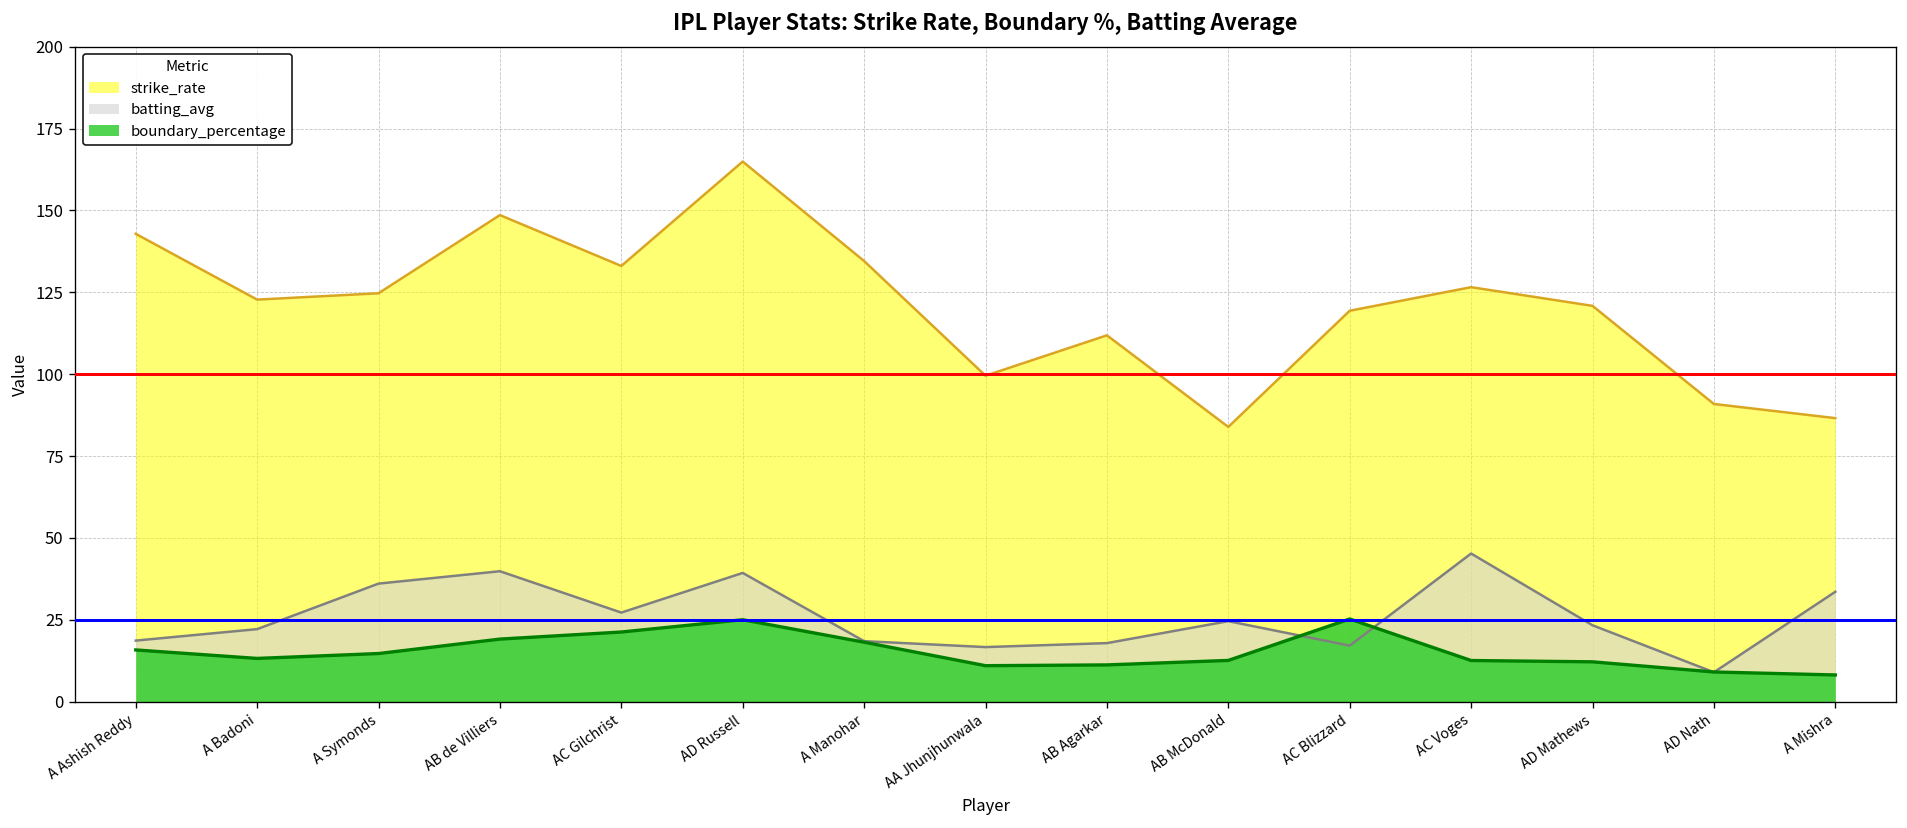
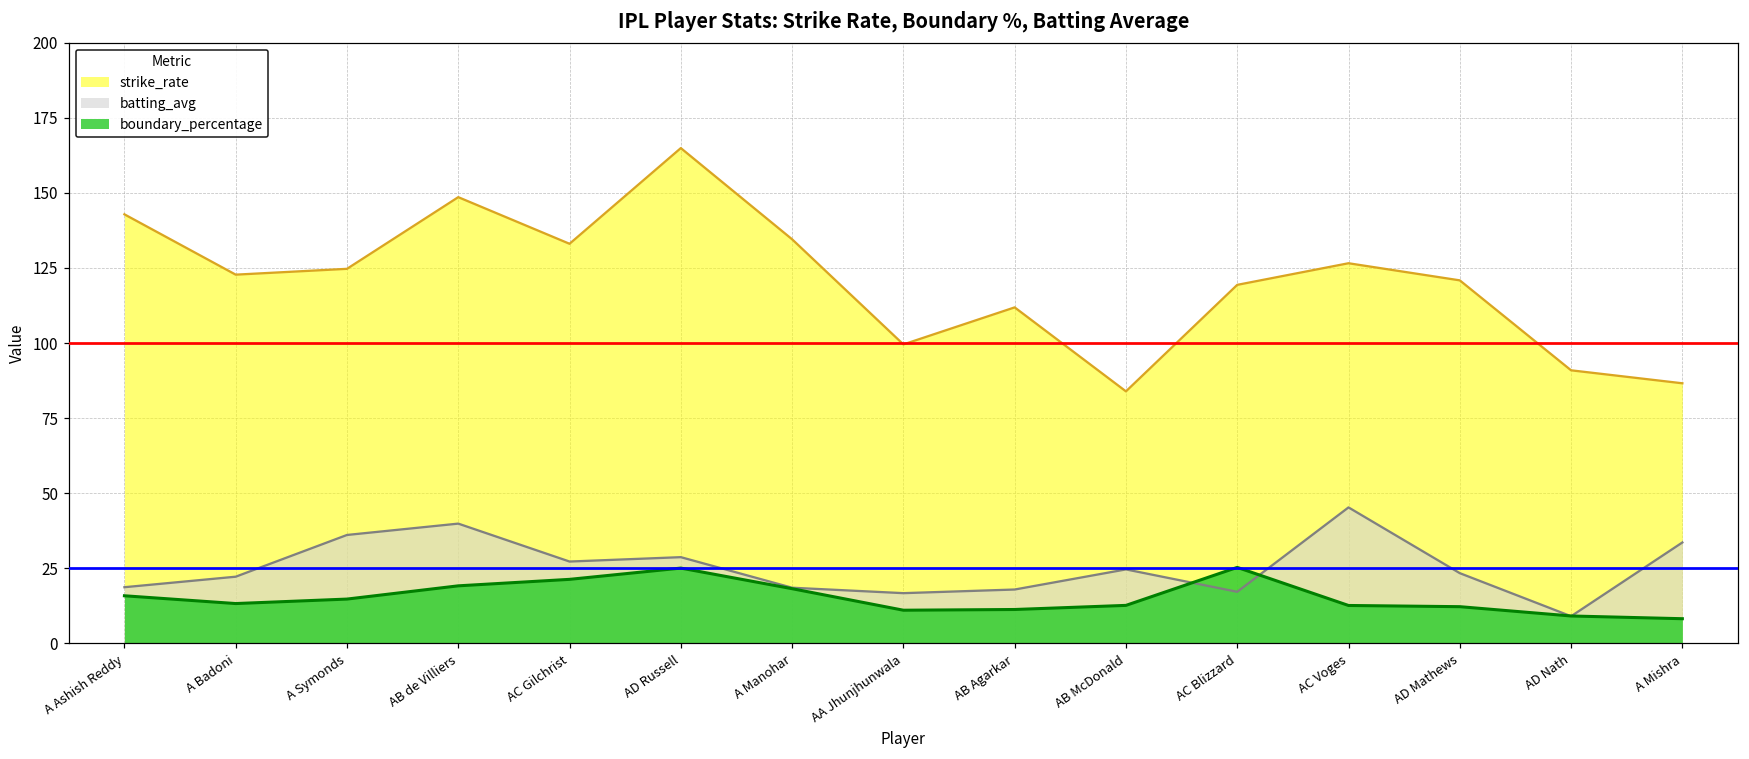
batting_avg, AD Russell: 39 -> 29
